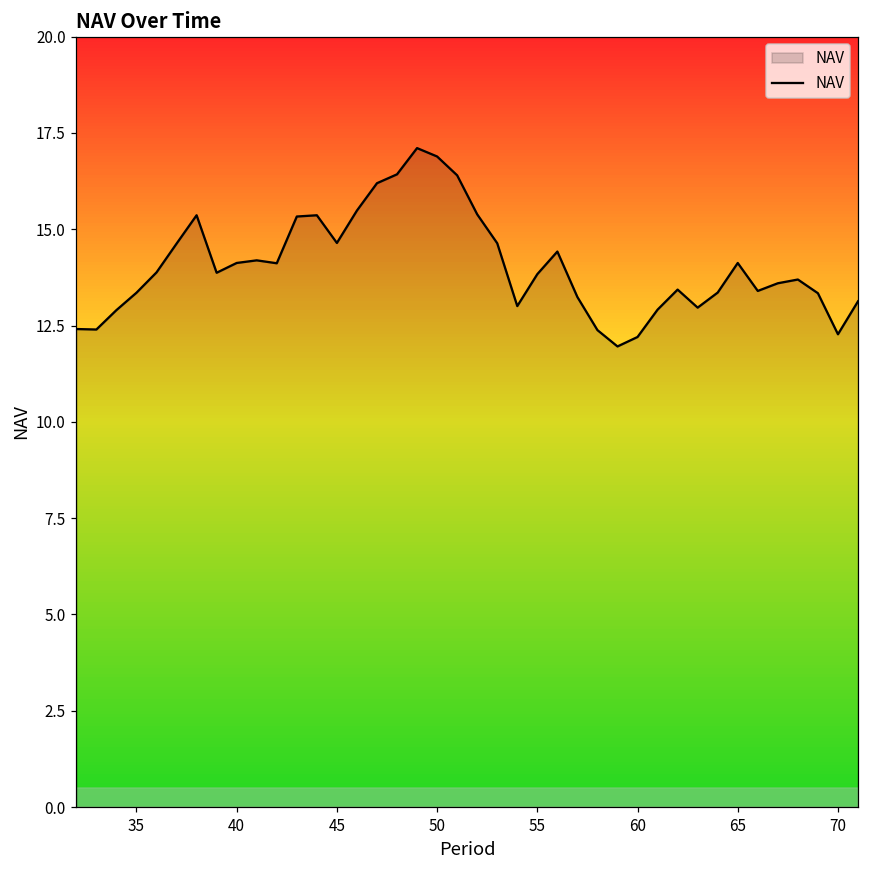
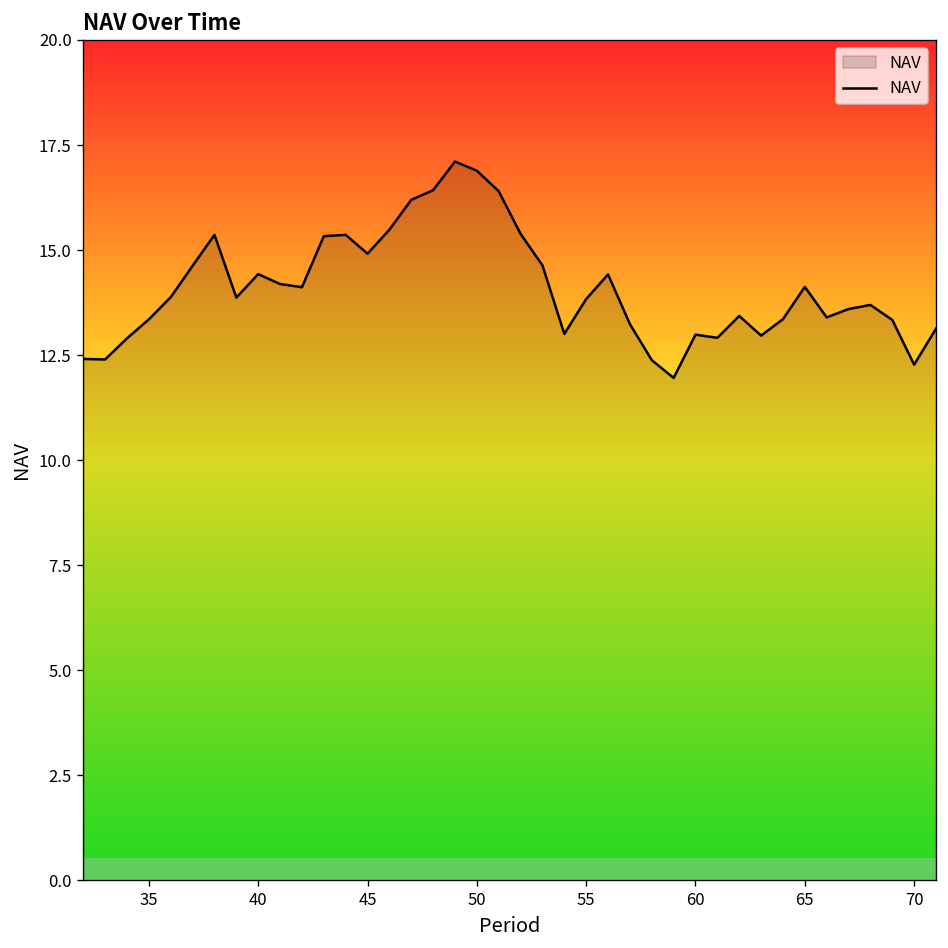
40: 14.1 -> 14.4
45: 14.6 -> 14.9
60: 12.2 -> 13.0
